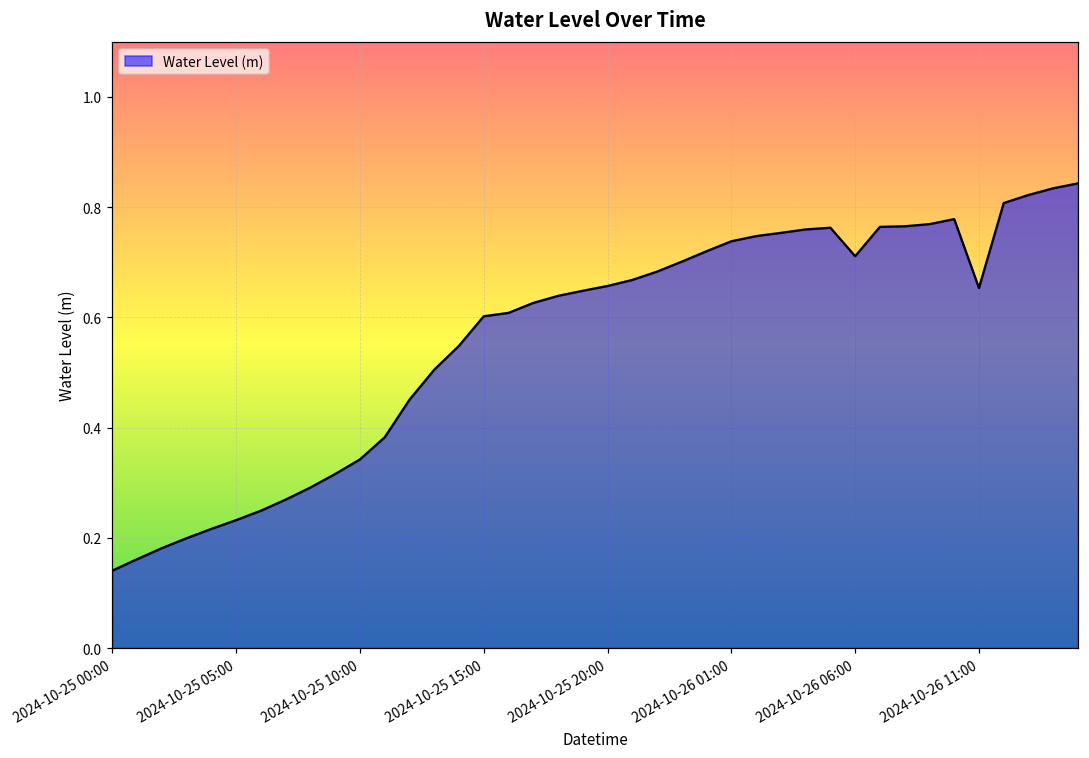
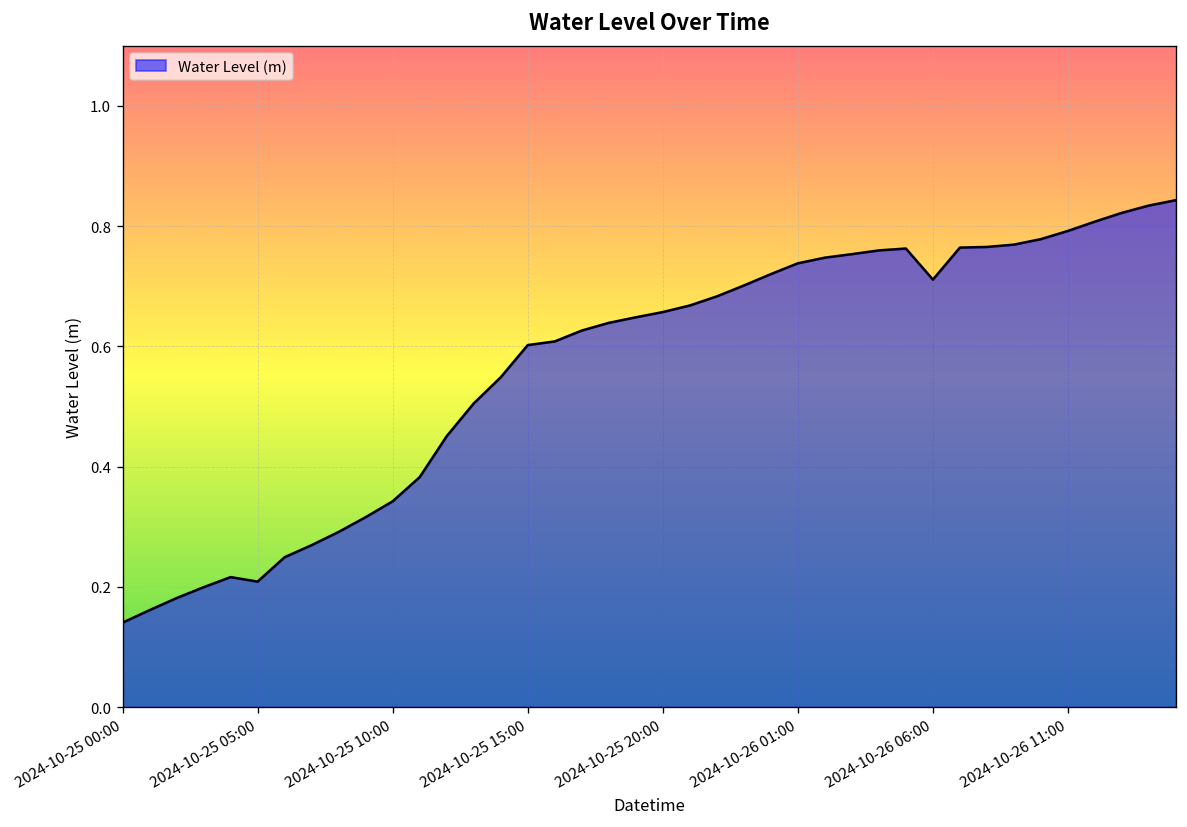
2024-10-25 05:00: 0.23 -> 0.21
2024-10-26 11:00: 0.65 -> 0.79
